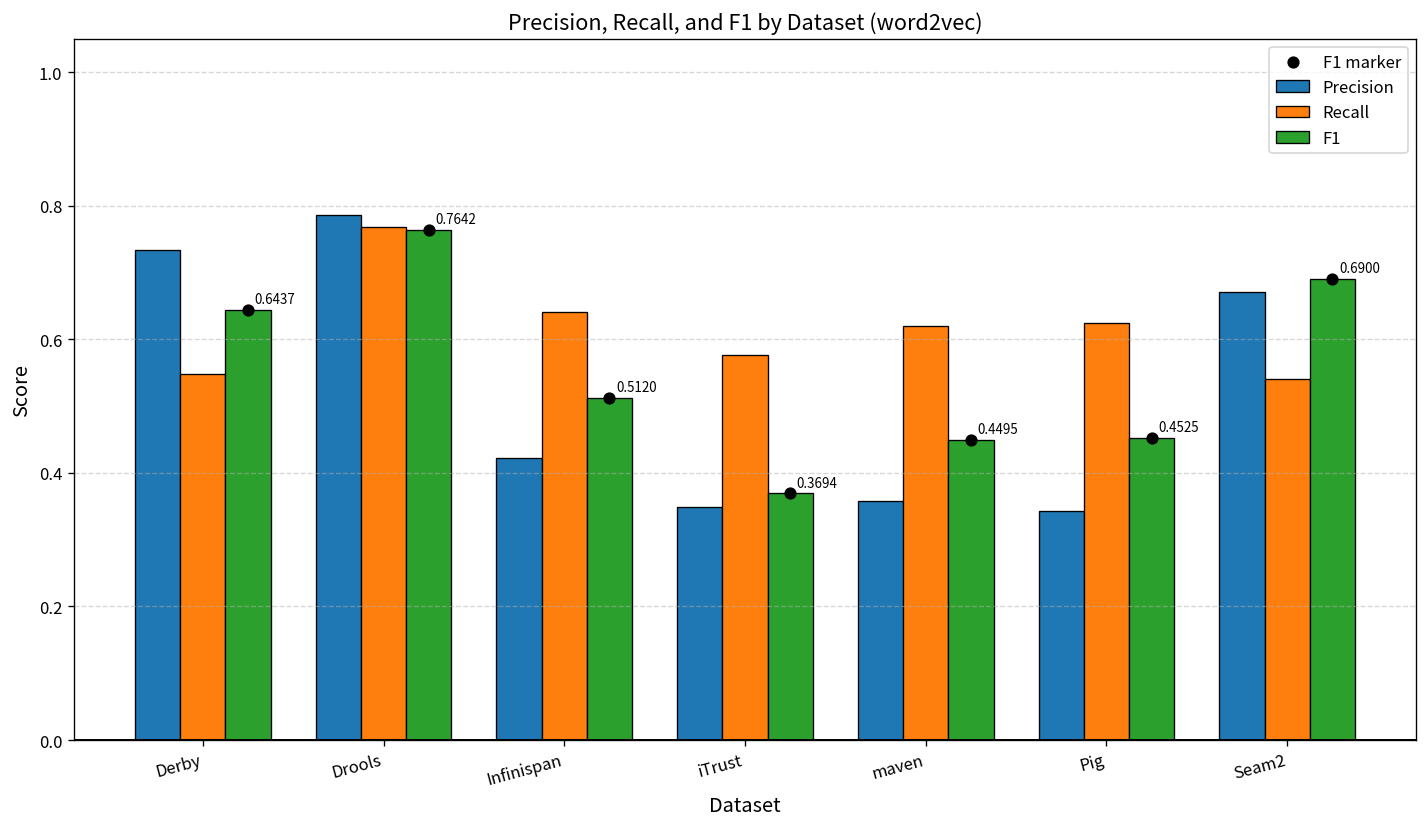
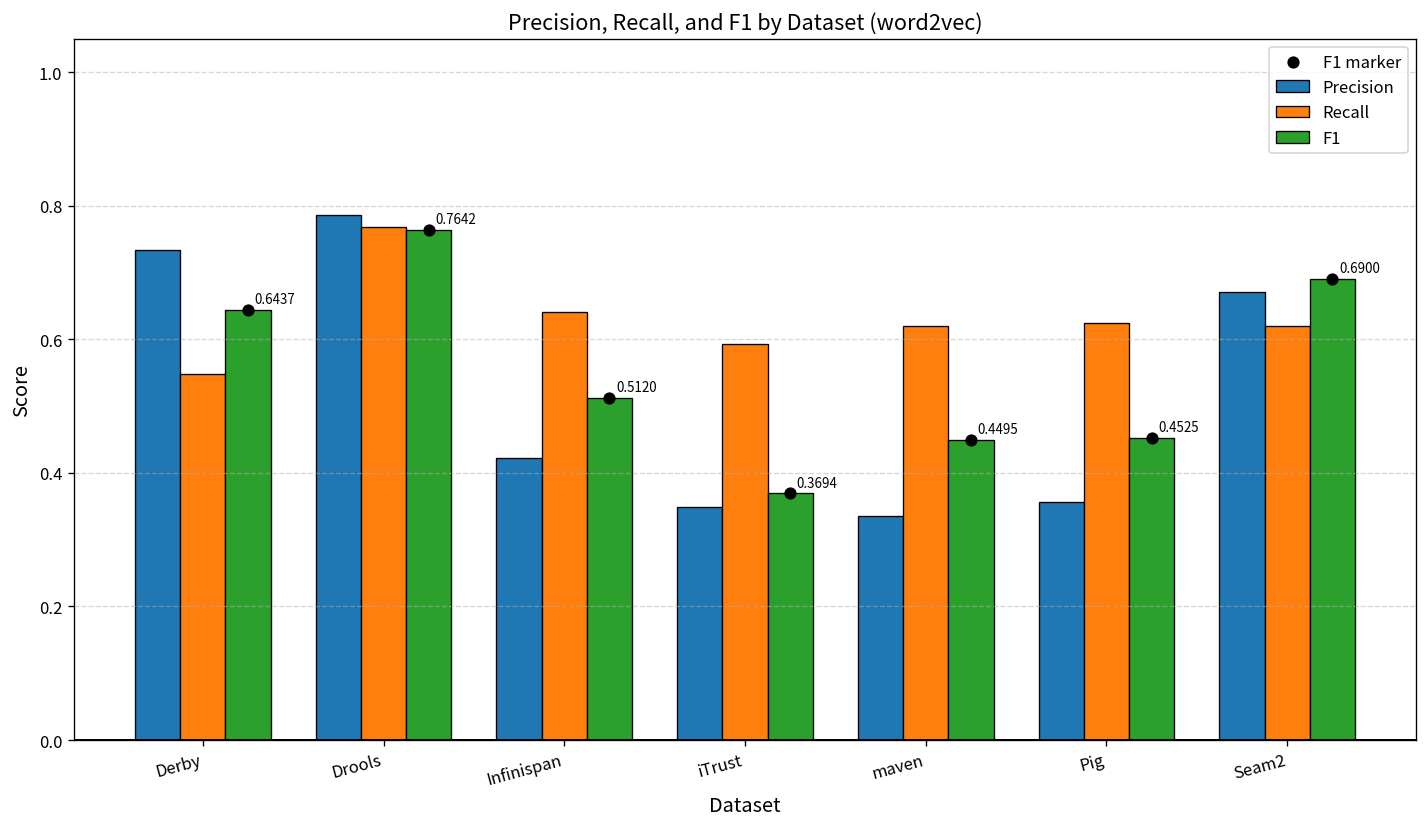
Recall, iTrust: 0.58 -> 0.59
Precision, maven: 0.36 -> 0.34
Precision, Pig: 0.34 -> 0.36
Recall, Seam2: 0.54 -> 0.62
